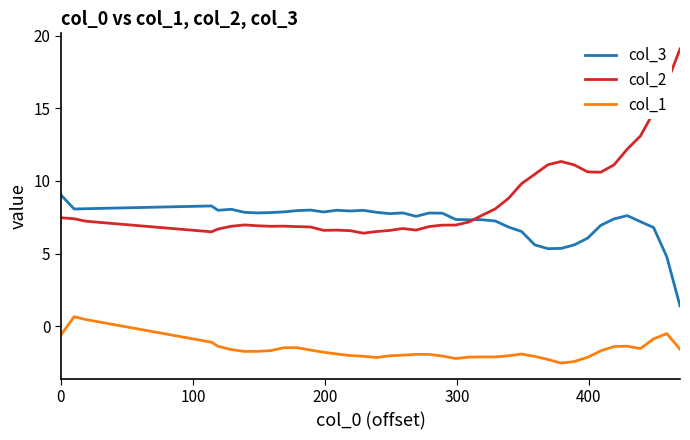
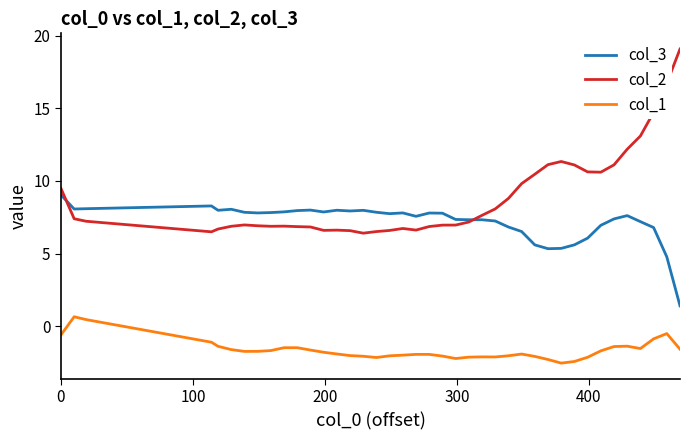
col_2, 0: 7.5 -> 9.5
